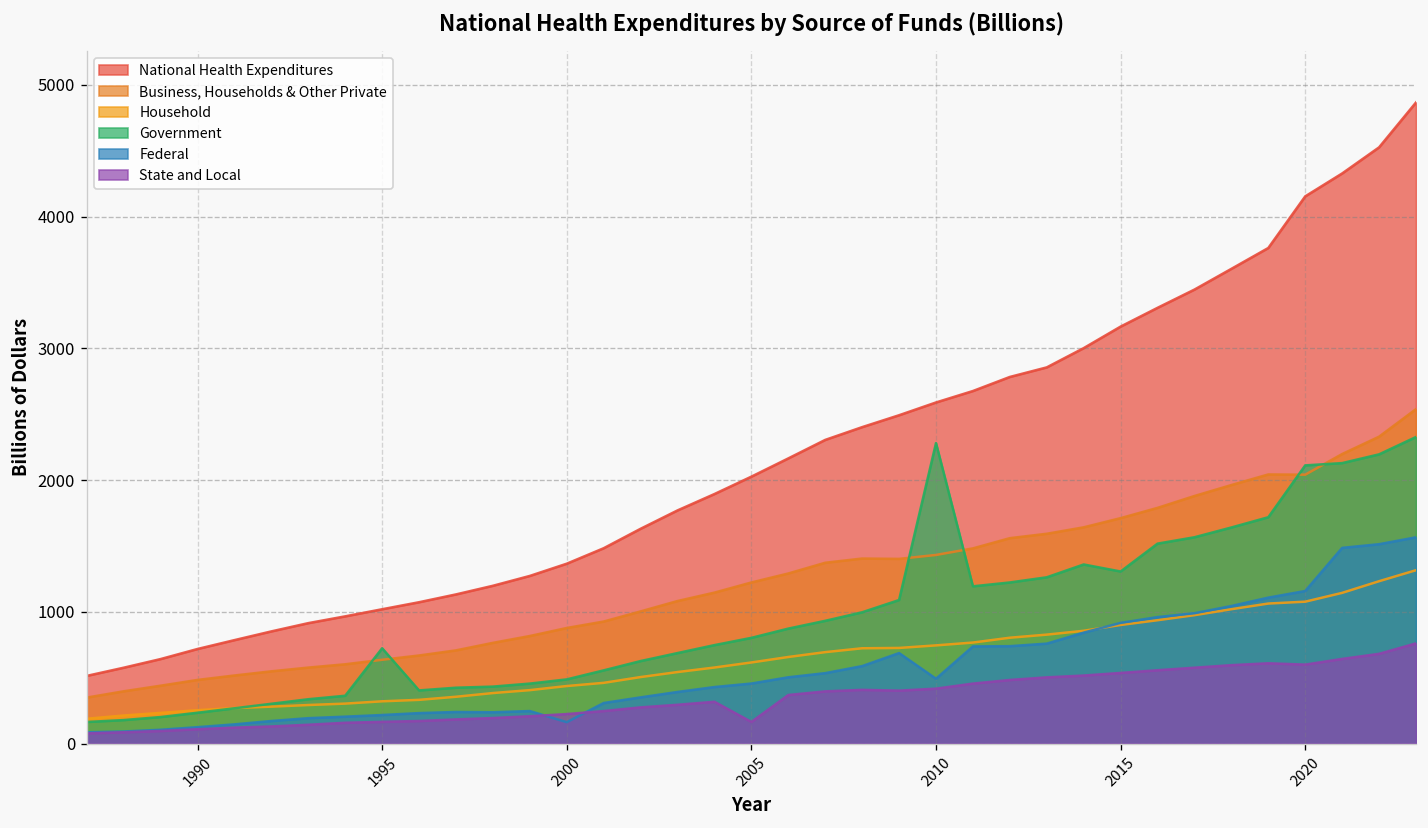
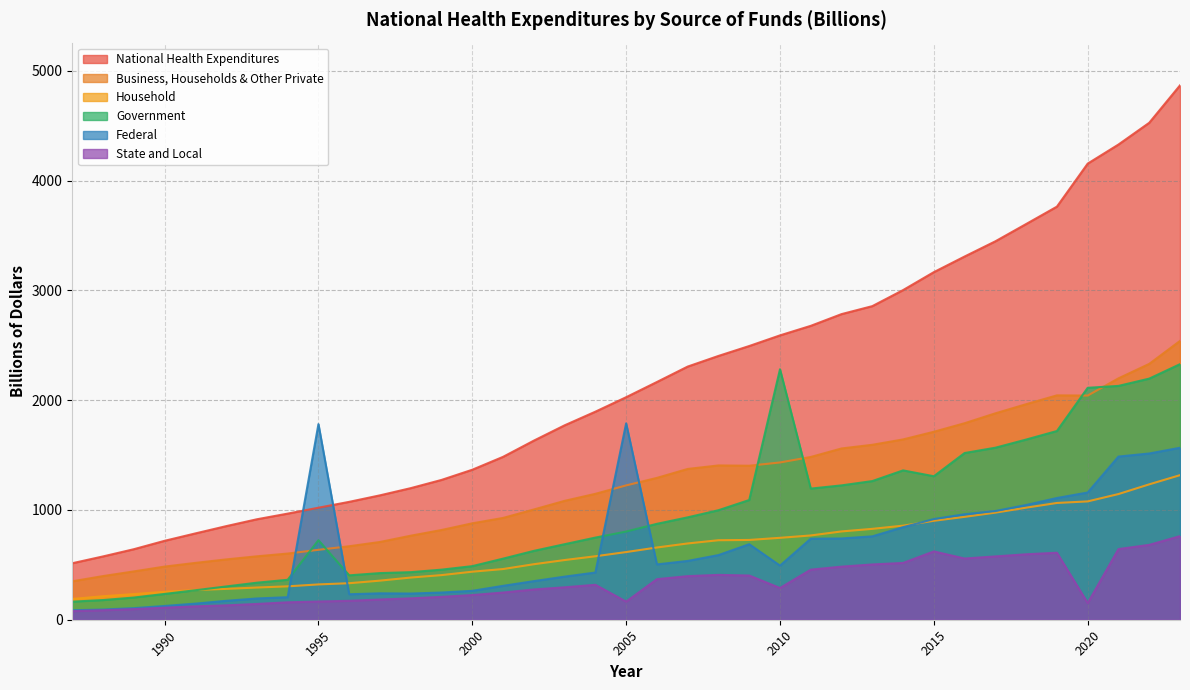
Federal, 1995: 220 -> 1780
Federal, 2000: 160 -> 260
Federal, 2005: 460 -> 1790
State and Local, 2010: 420 -> 290
State and Local, 2015: 540 -> 620
State and Local, 2020: 600 -> 150
